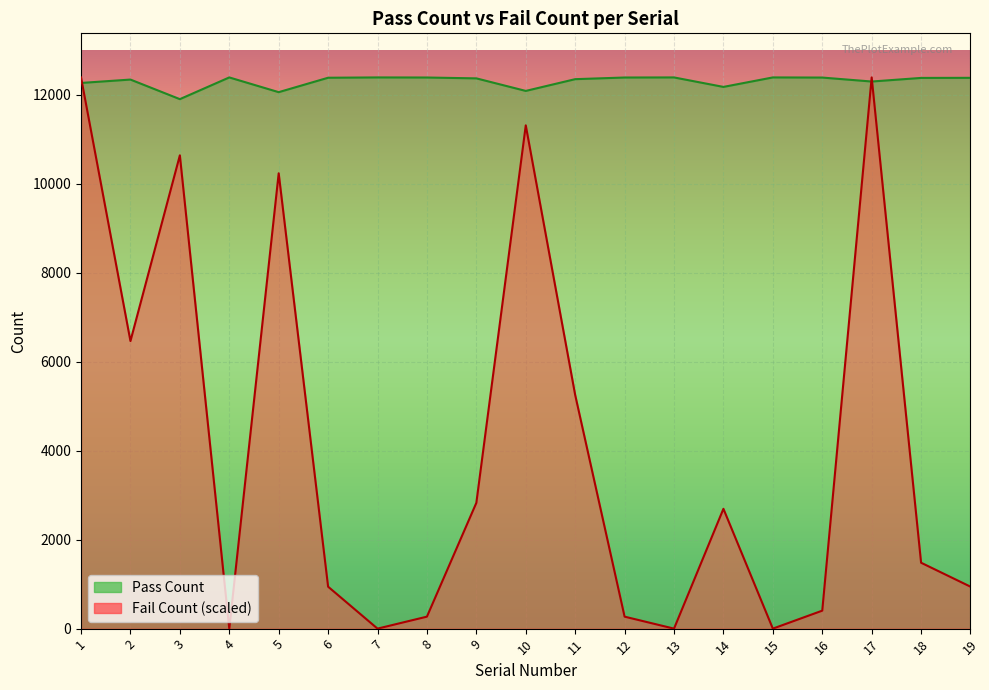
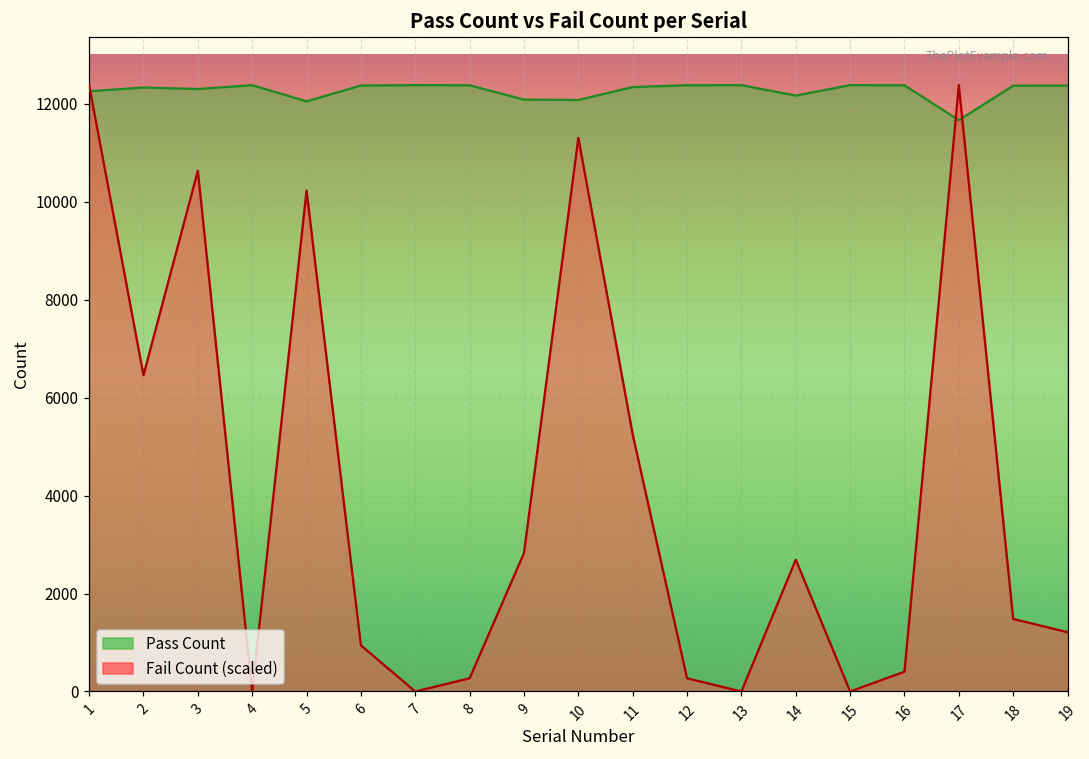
Pass Count, 3: 11900 -> 12300
Pass Count, 9: 12400 -> 12100
Pass Count, 17: 12300 -> 11700
Fail Count (scaled), 19: 900 -> 1200
